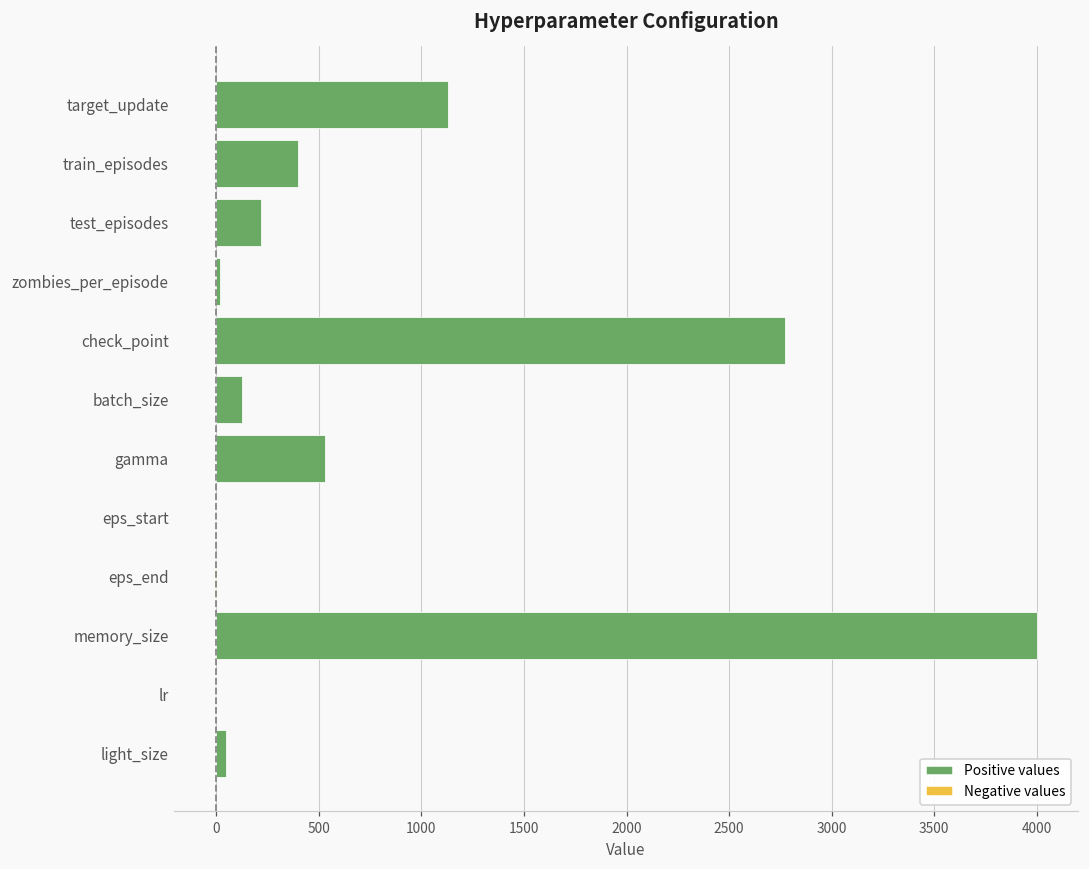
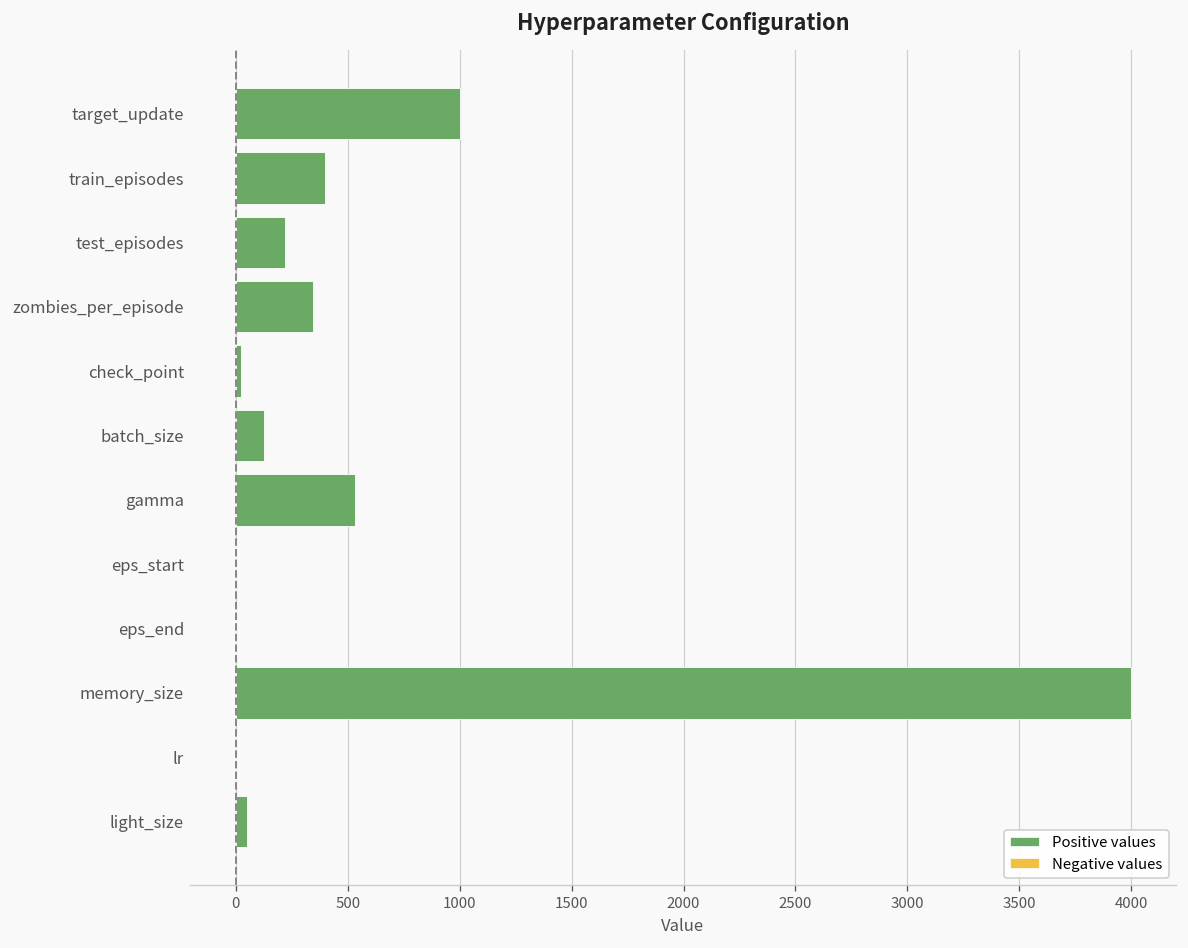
target_update: 1130 -> 1000
zombies_per_episode: 20 -> 350
check_point: 2770 -> 30
